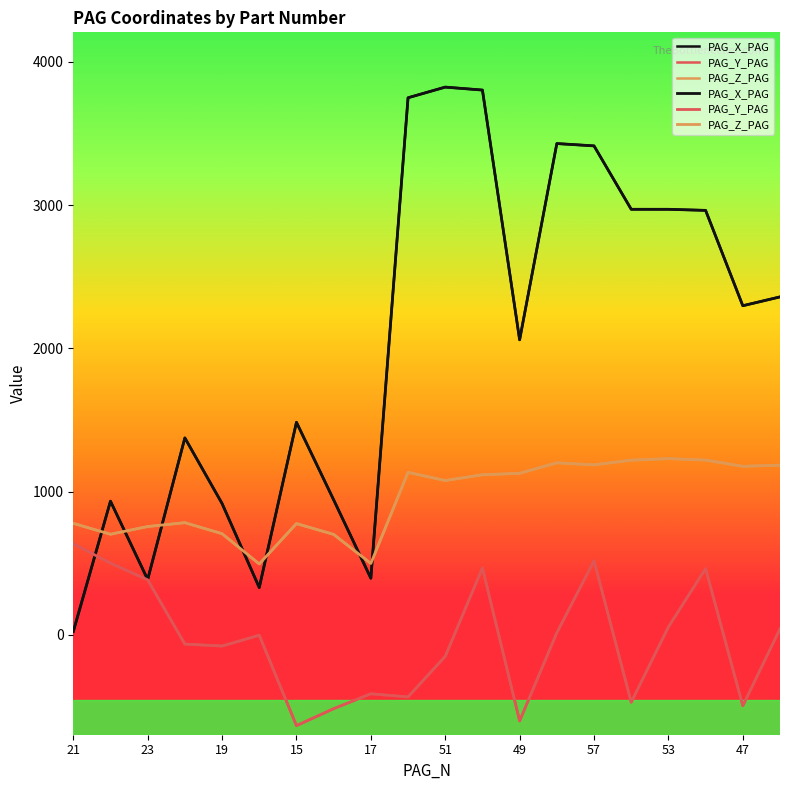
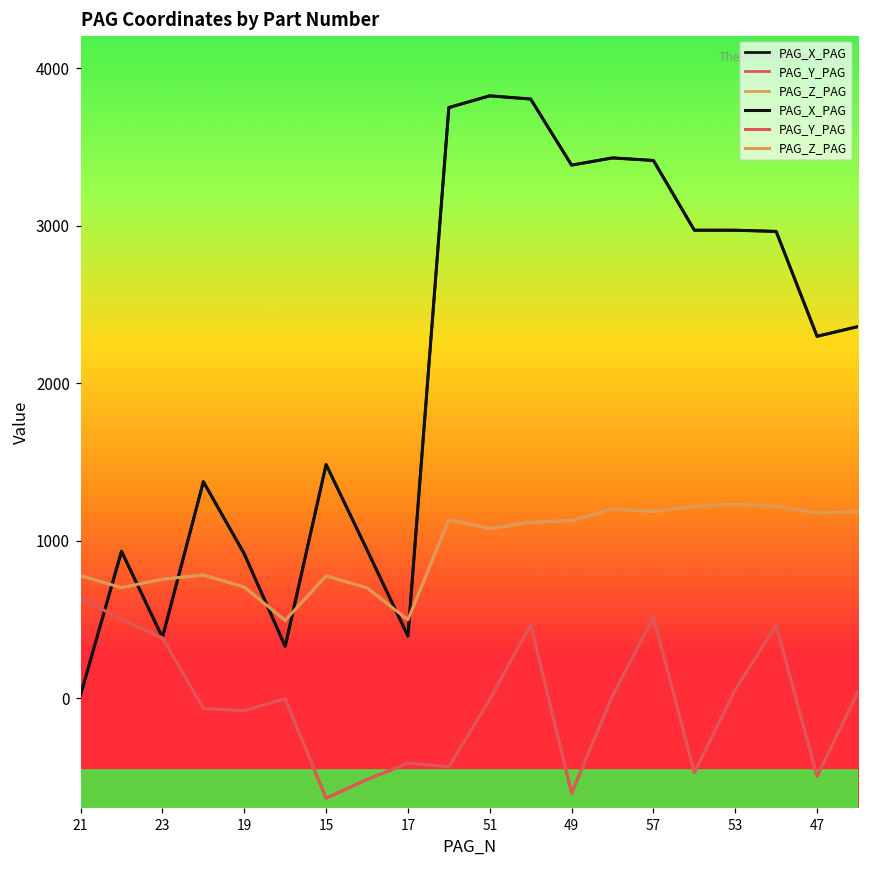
PAG_Y_PAG, 51: -150 -> -10
PAG_X_PAG, 49: 2060 -> 3380
